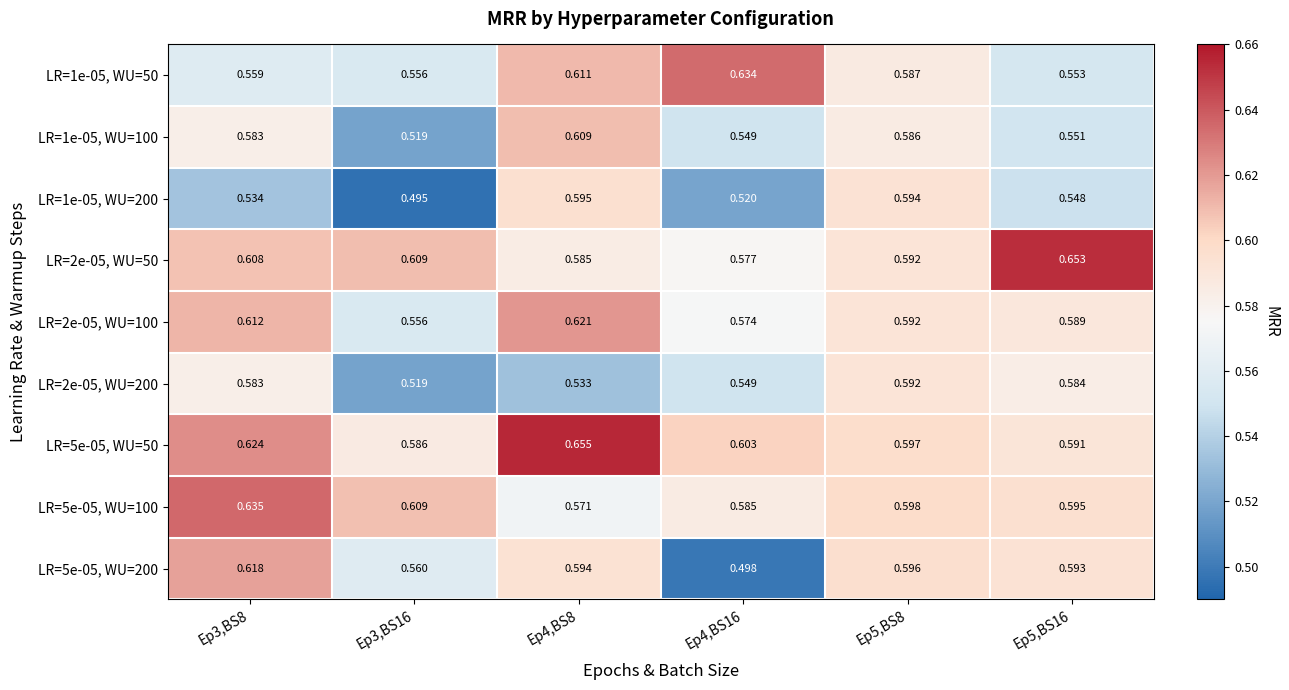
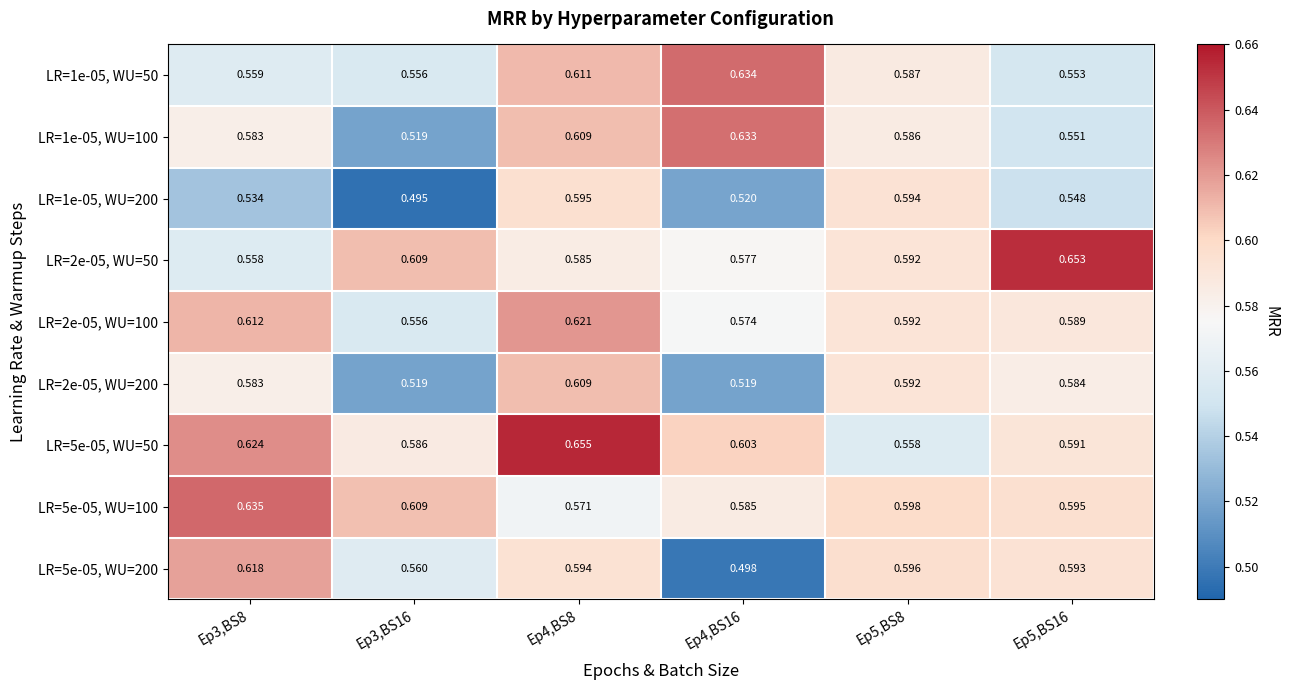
LR=1e-05, WU=100, Ep4,BS16: 0.549 -> 0.633
LR=2e-05, WU=50, Ep3,BS8: 0.608 -> 0.558
LR=2e-05, WU=200, Ep4,BS8: 0.533 -> 0.609
LR=2e-05, WU=200, Ep4,BS16: 0.549 -> 0.519
LR=5e-05, WU=50, Ep5,BS8: 0.597 -> 0.558
